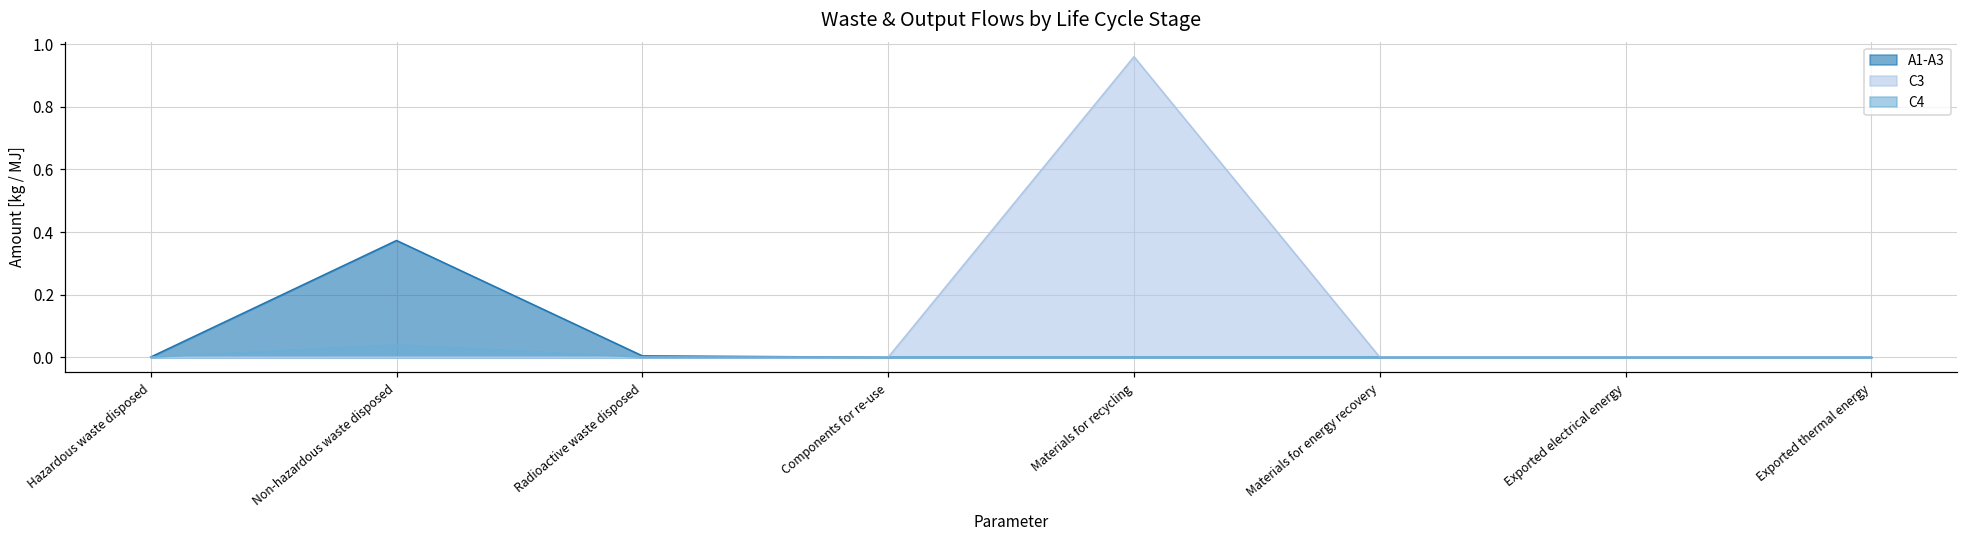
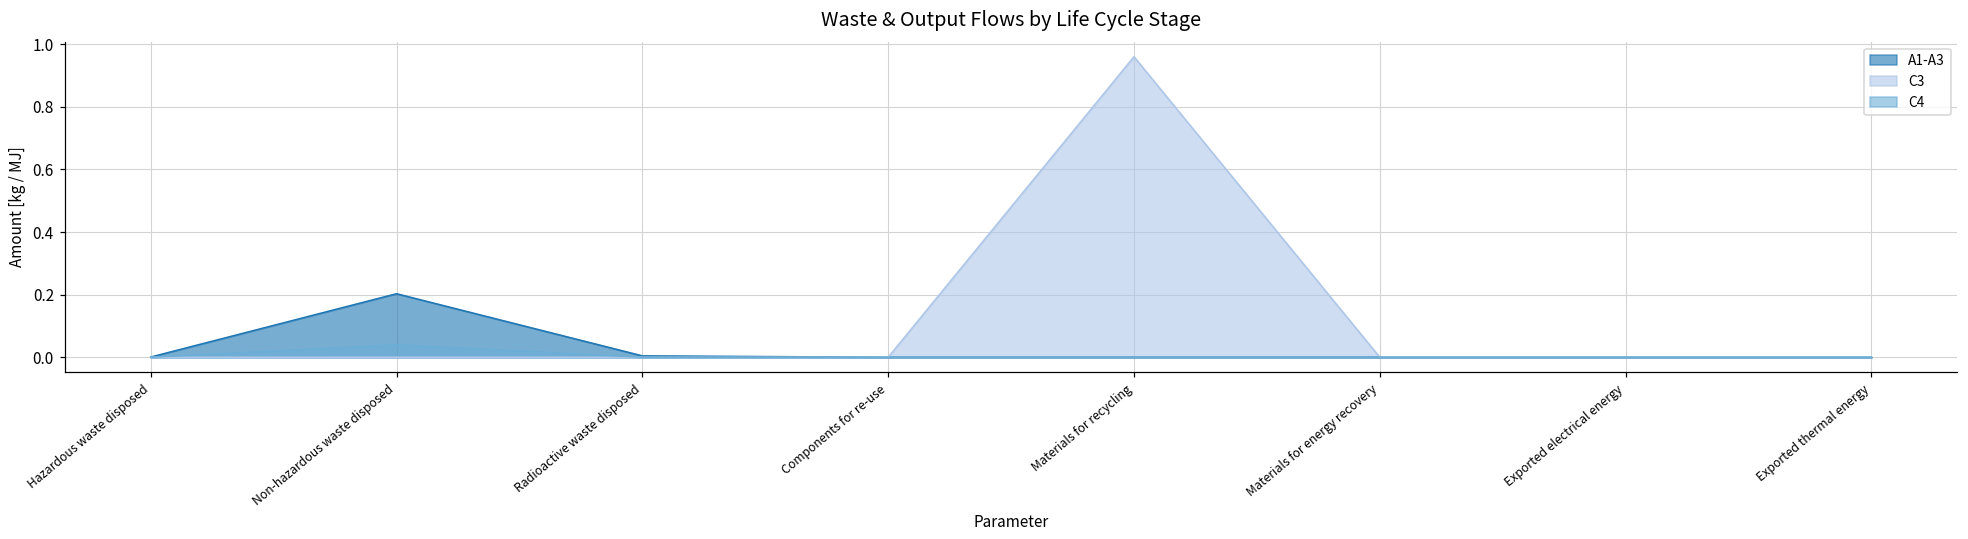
A1-A3, Non-hazardous waste disposed: 0.37 -> 0.20
